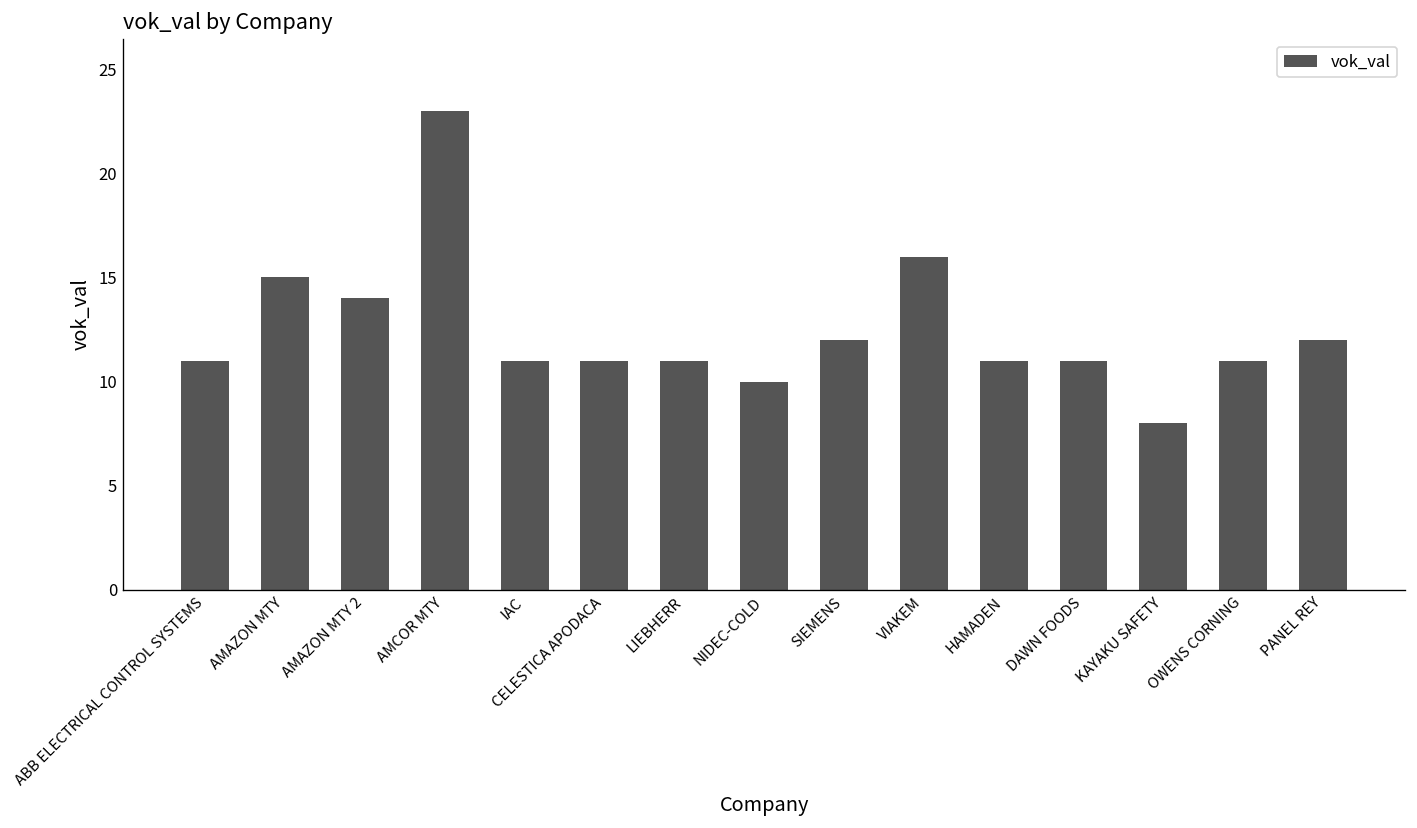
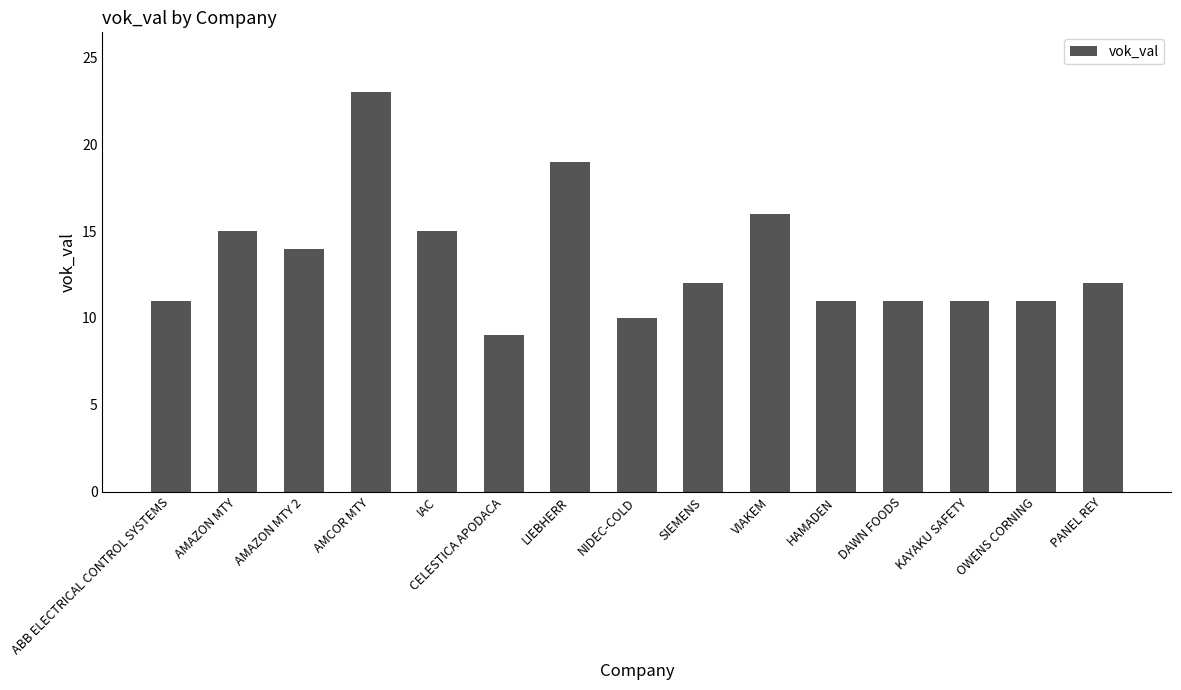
IAC: 11 -> 15
CELESTICA APODACA: 11 -> 9
LIEBHERR: 11 -> 19
KAYAKU SAFETY: 8 -> 11
